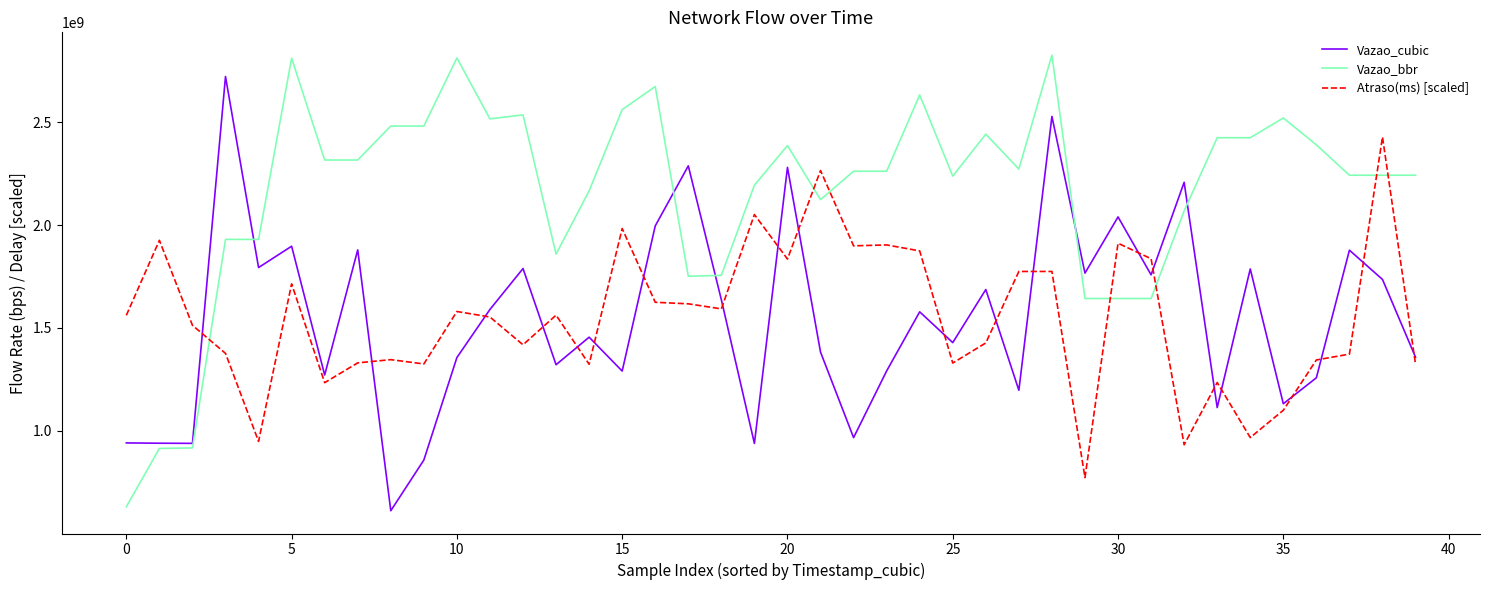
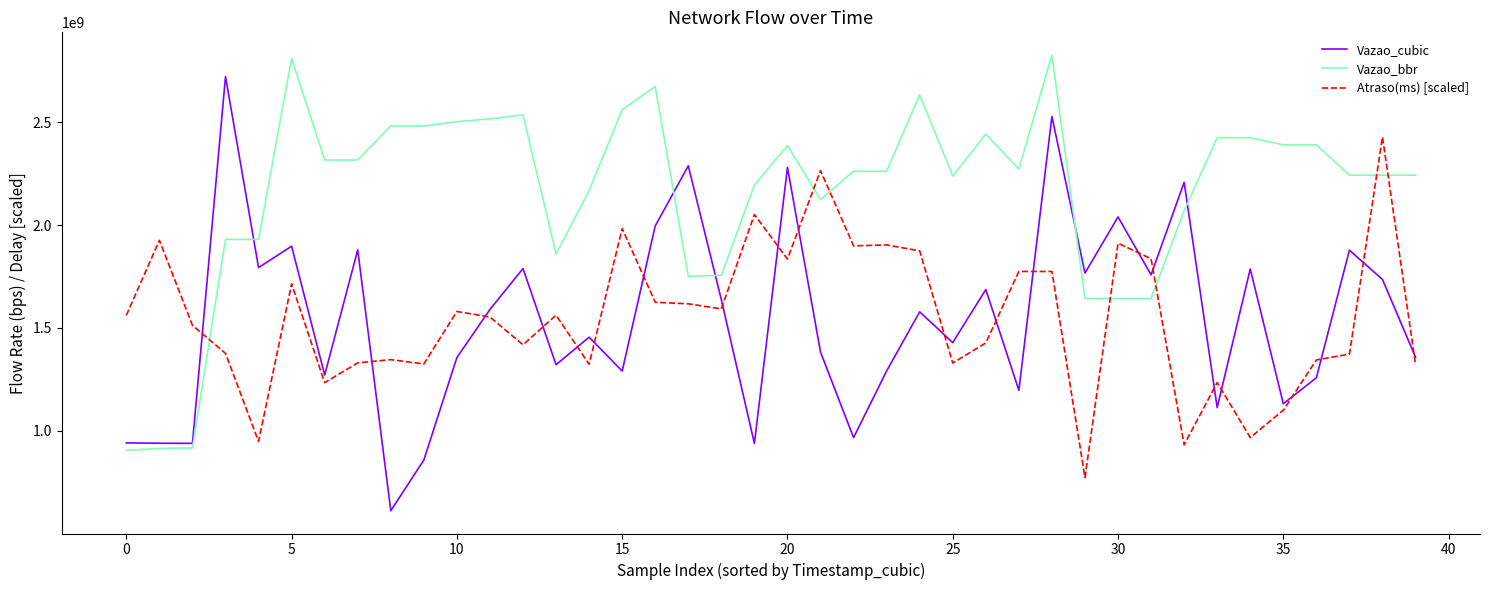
Vazao_bbr, 0: 630000000 -> 910000000
Vazao_bbr, 10: 2810000000 -> 2500000000
Vazao_bbr, 35: 2520000000 -> 2390000000
